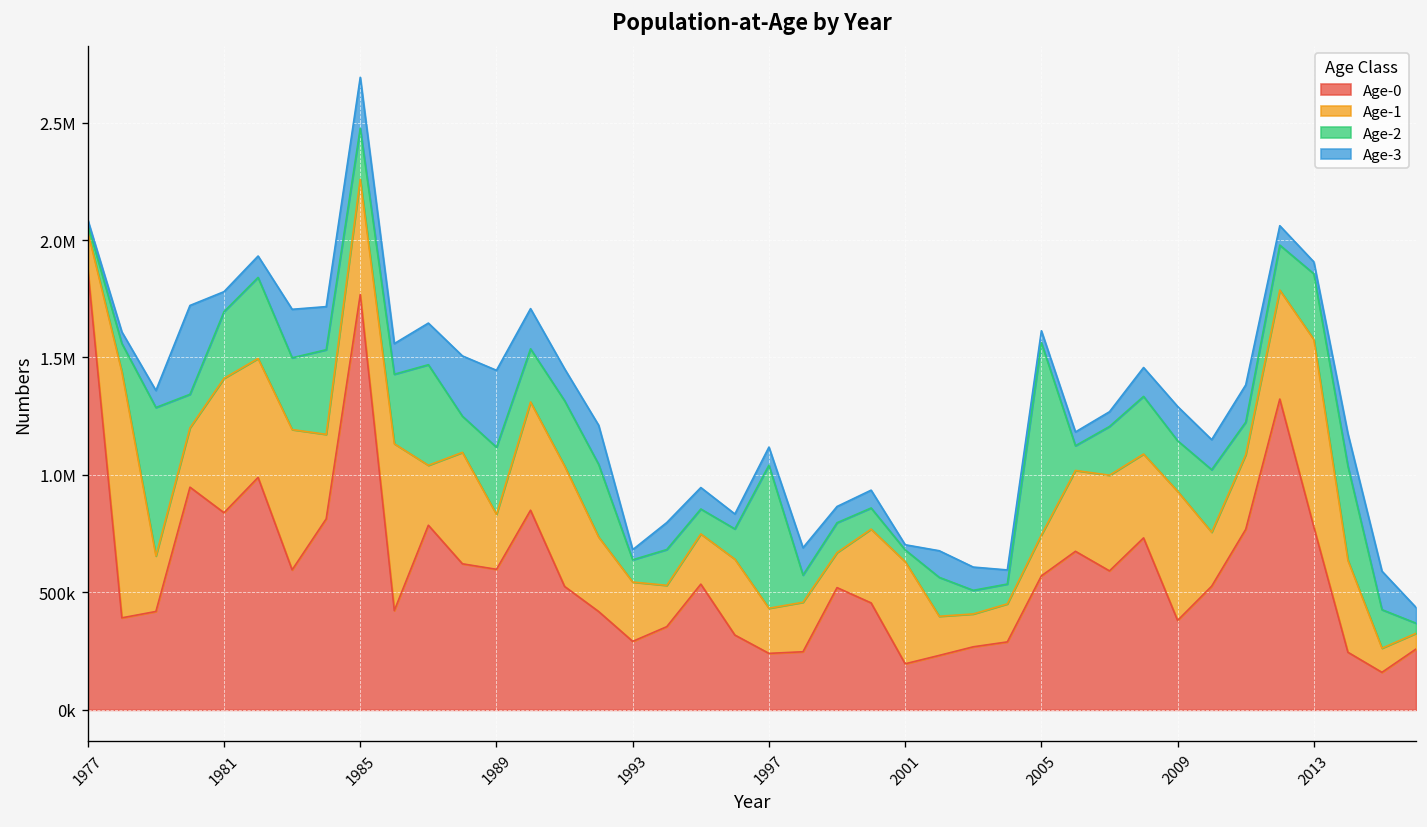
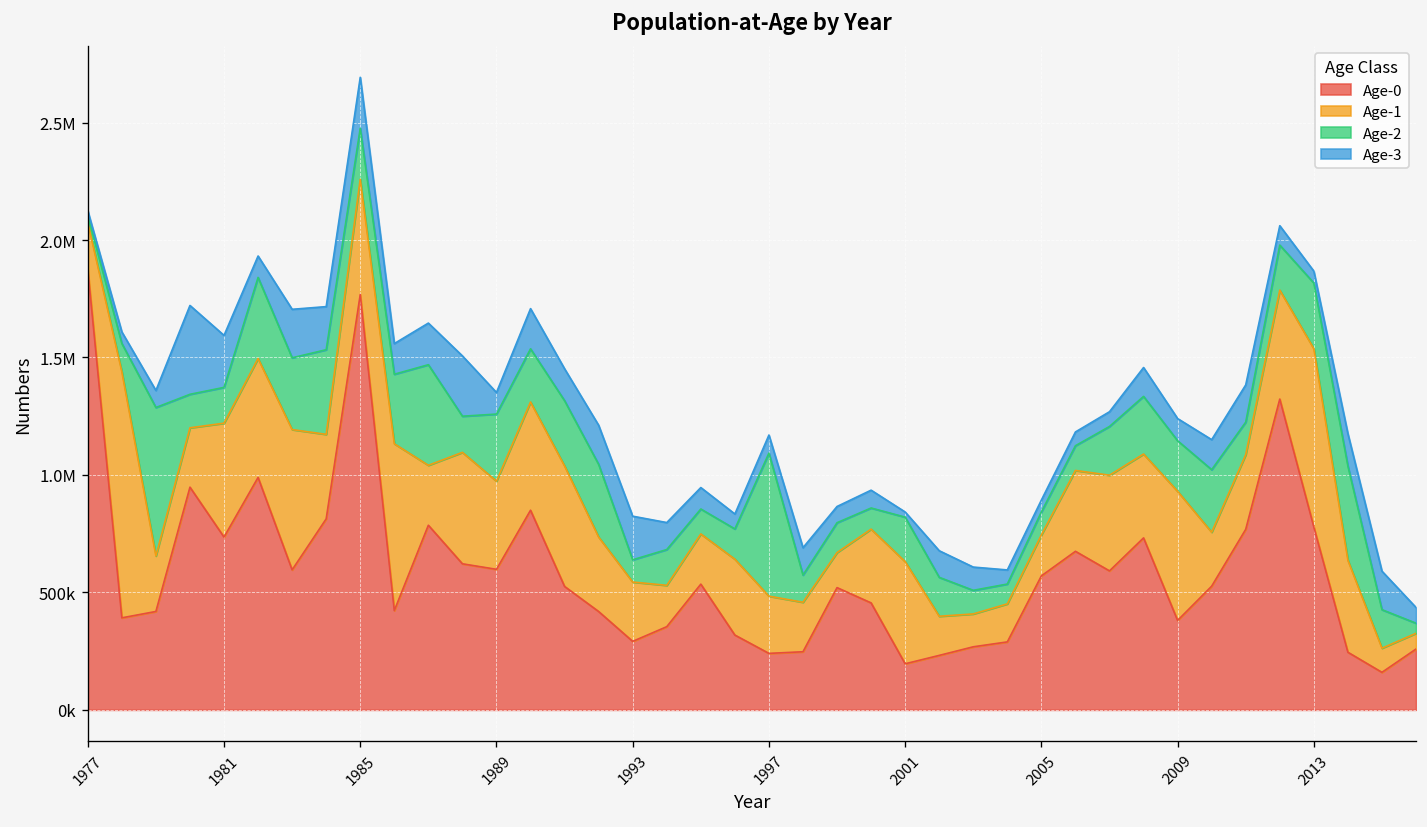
Age-1, 1977: 160000 -> 200000
Age-0, 1981: 840000 -> 740000
Age-1, 1981: 570000 -> 480000
Age-2, 1981: 280000 -> 150000
Age-3, 1981: 90000 -> 220000
Age-1, 1989: 230000 -> 380000
Age-3, 1989: 330000 -> 90000
Age-3, 1993: 40000 -> 190000
Age-1, 1997: 190000 -> 240000
Age-2, 2001: 50000 -> 190000
Age-2, 2005: 820000 -> 100000
Age-3, 2009: 150000 -> 90000
Age-1, 2013: 800000 -> 760000
